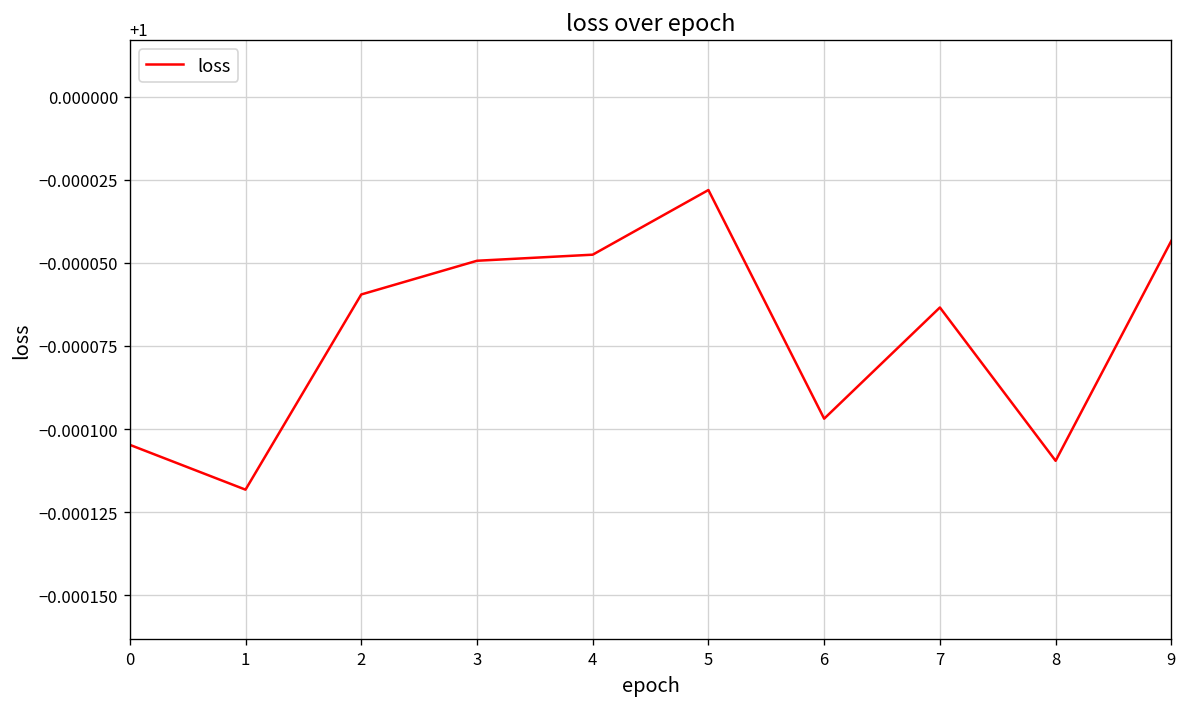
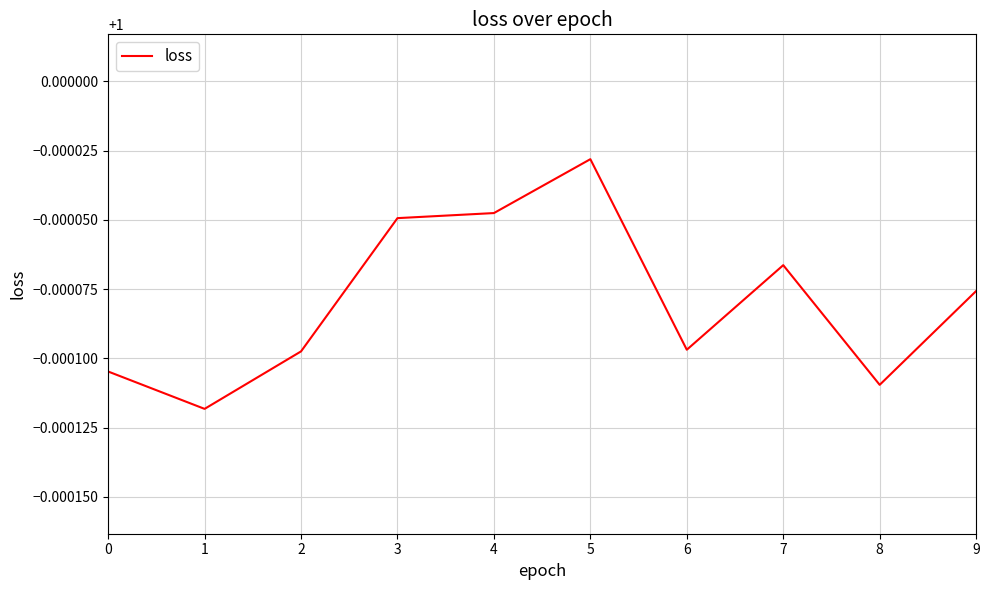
2: 0.999940 -> 0.999903
7: 0.999937 -> 0.999934
9: 0.999957 -> 0.999924
